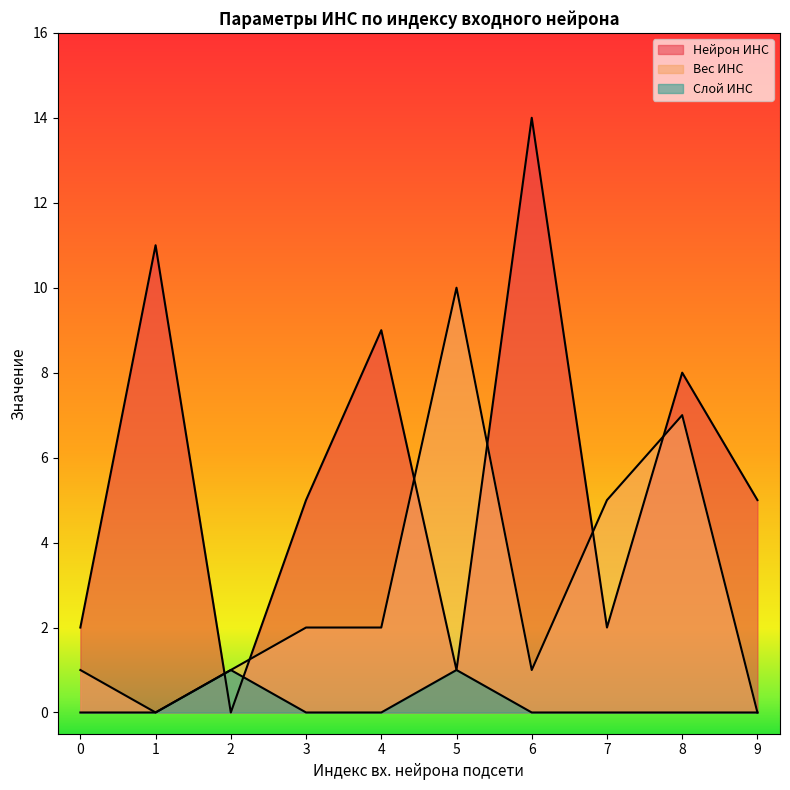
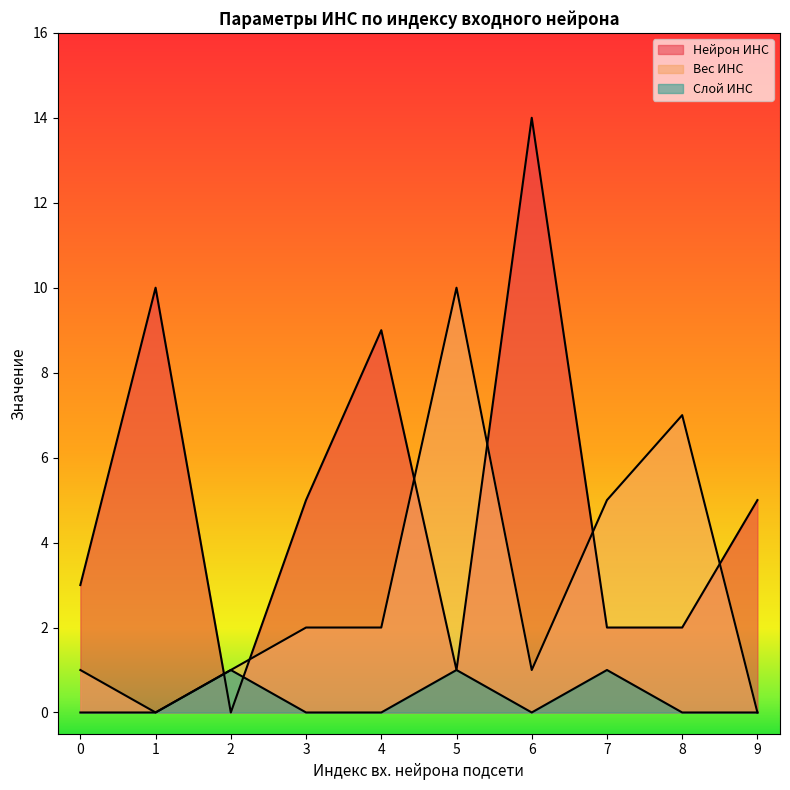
Нейрон ИНС, 0: 2 -> 3
Нейрон ИНС, 1: 11 -> 10
Слой ИНС, 7: 0 -> 1
Нейрон ИНС, 8: 8 -> 2
